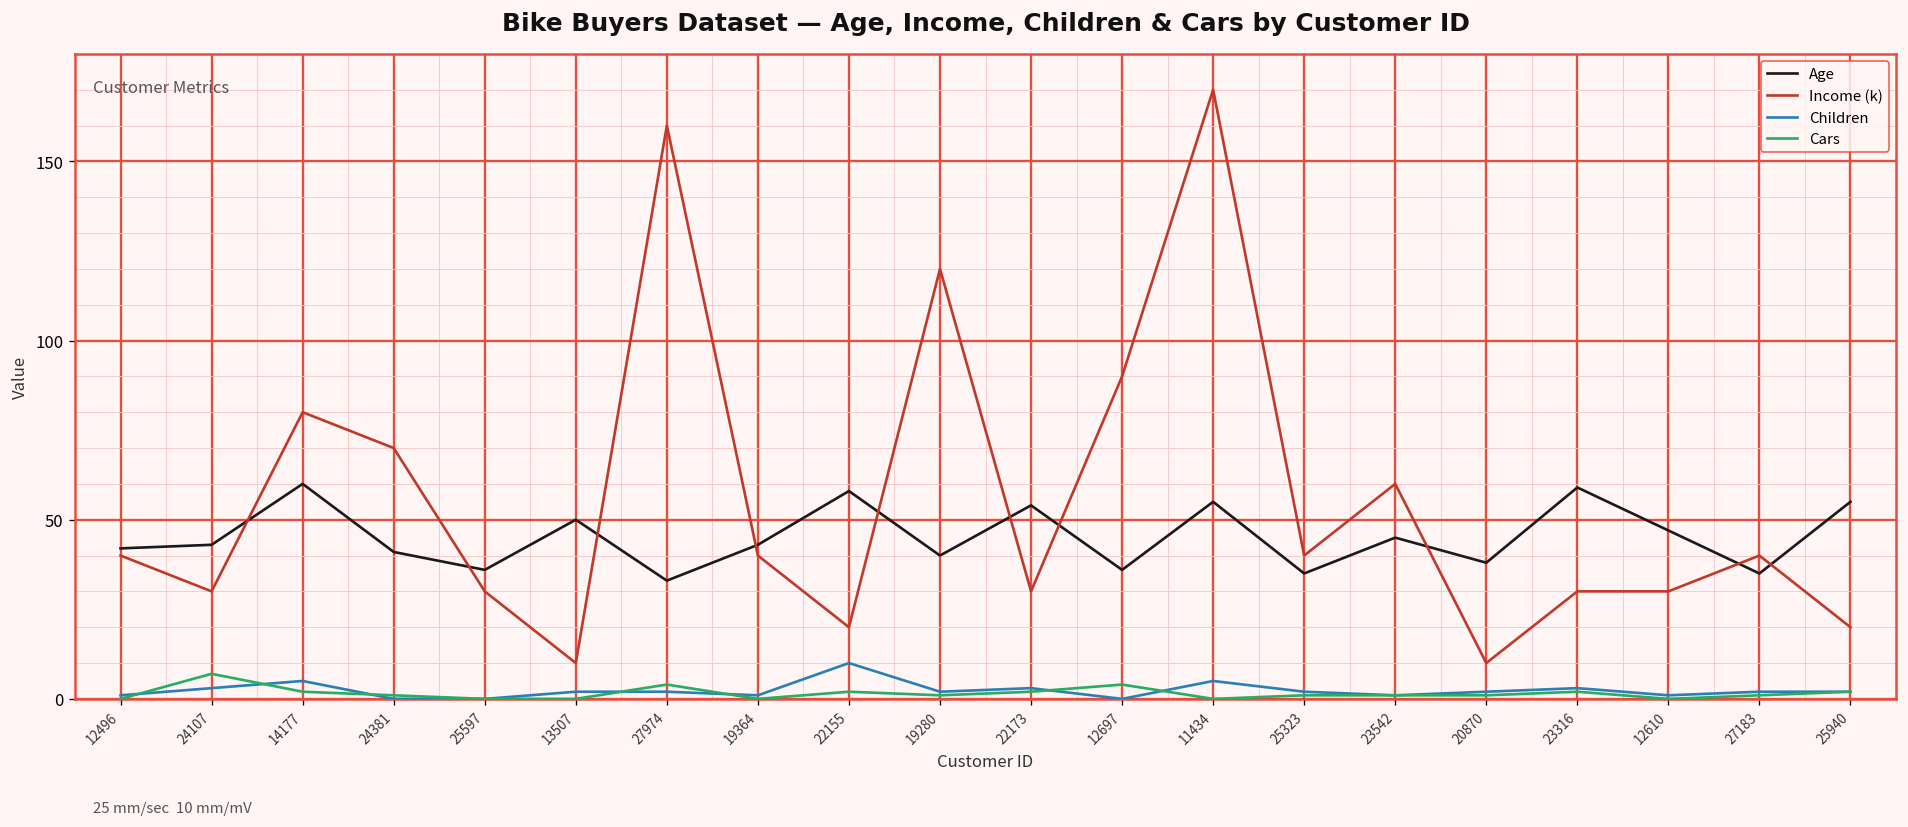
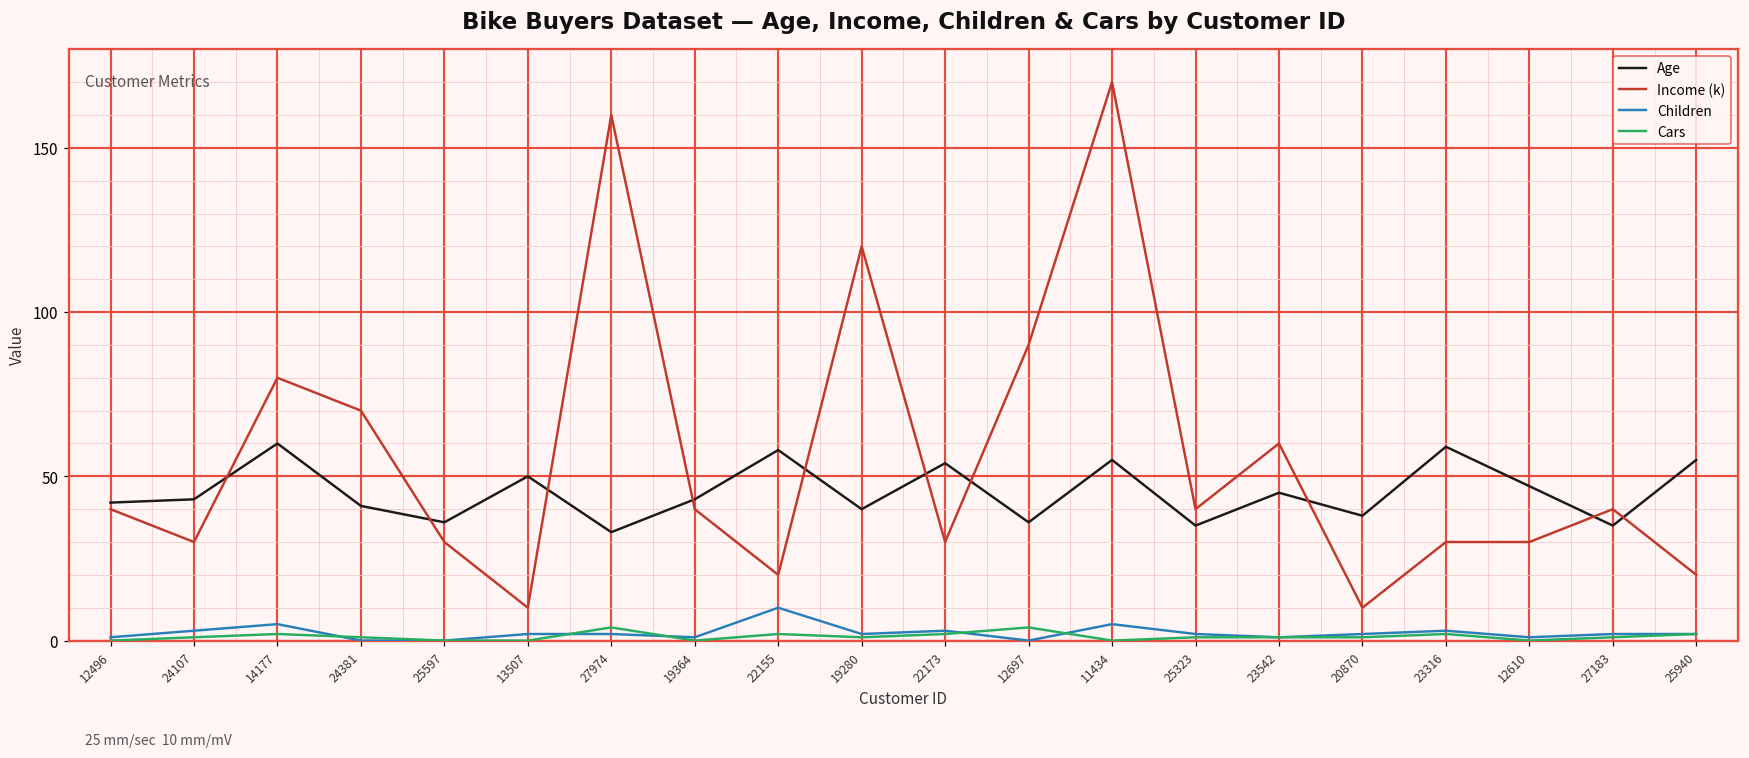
Cars, 24107: 7 -> 1
